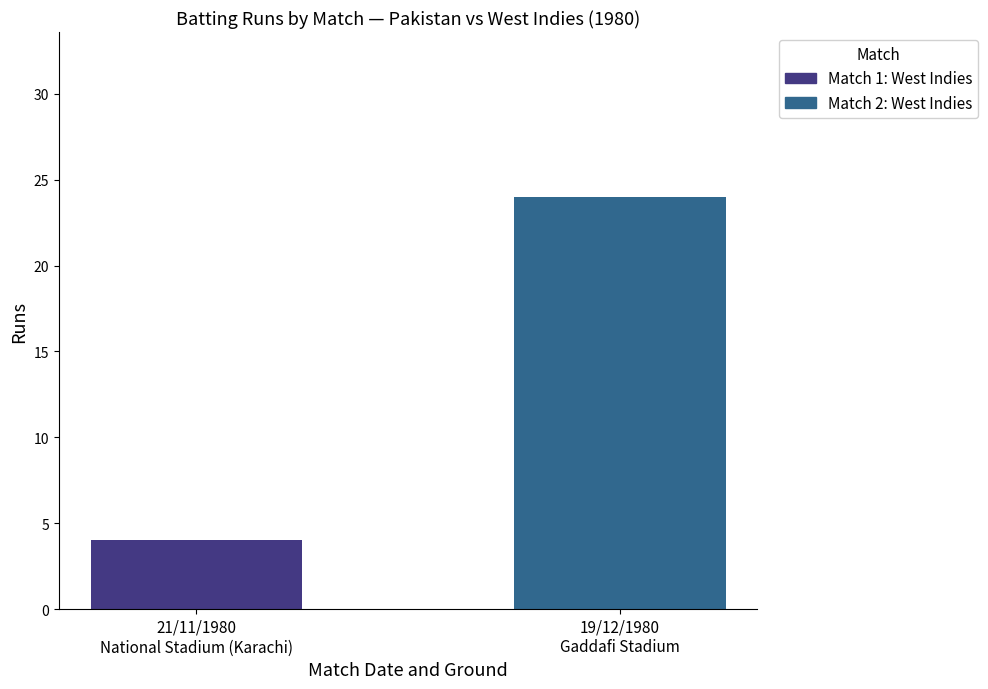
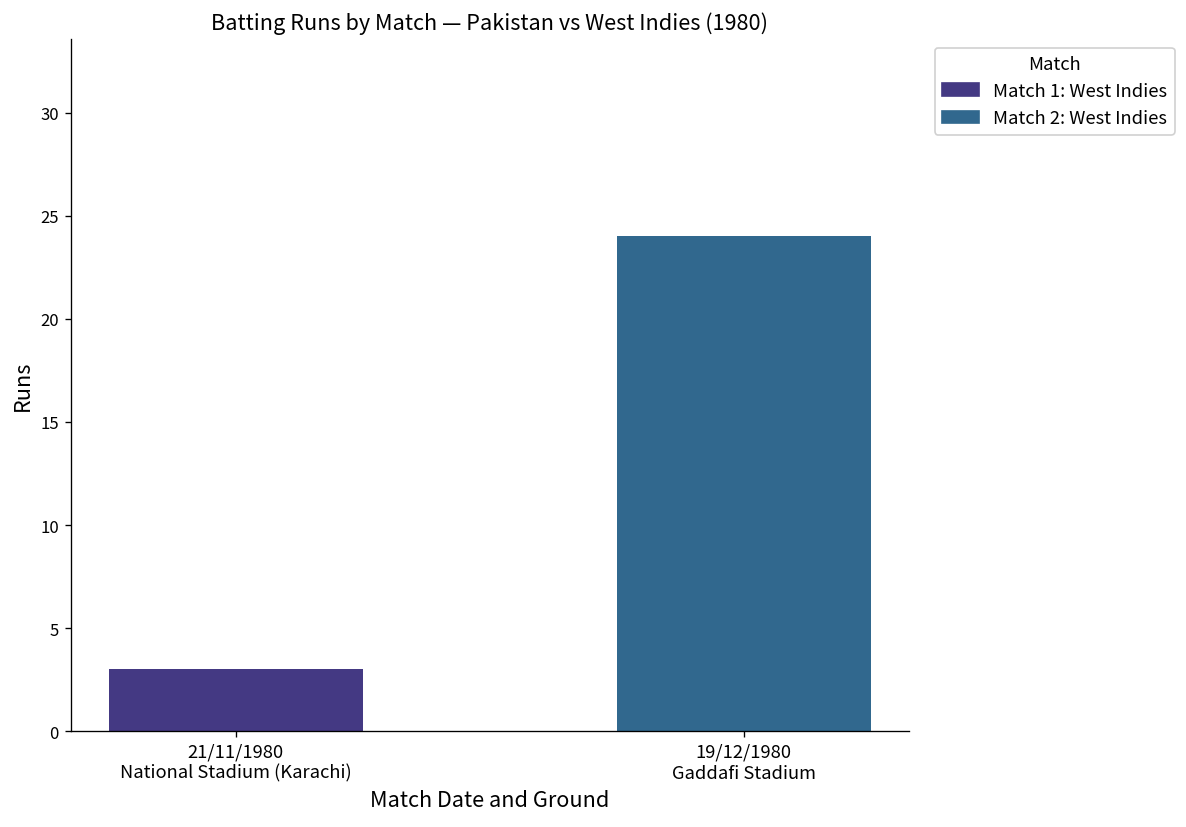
21/11/1980 National Stadium (Karachi): 4 -> 3
